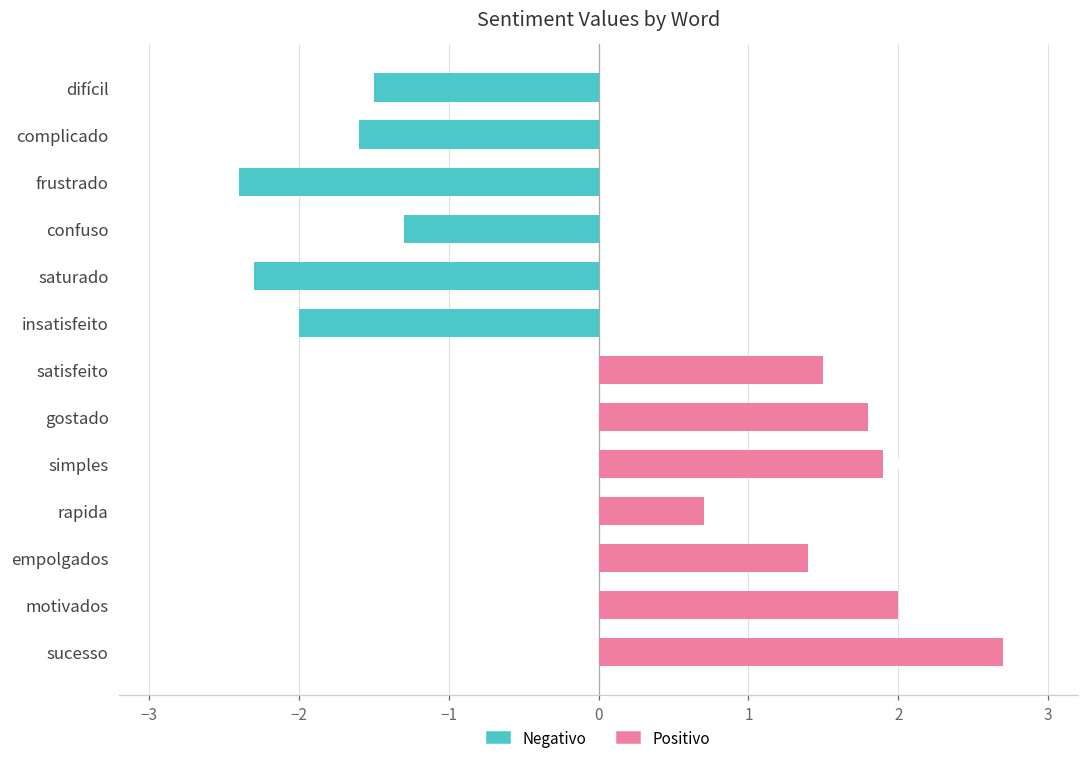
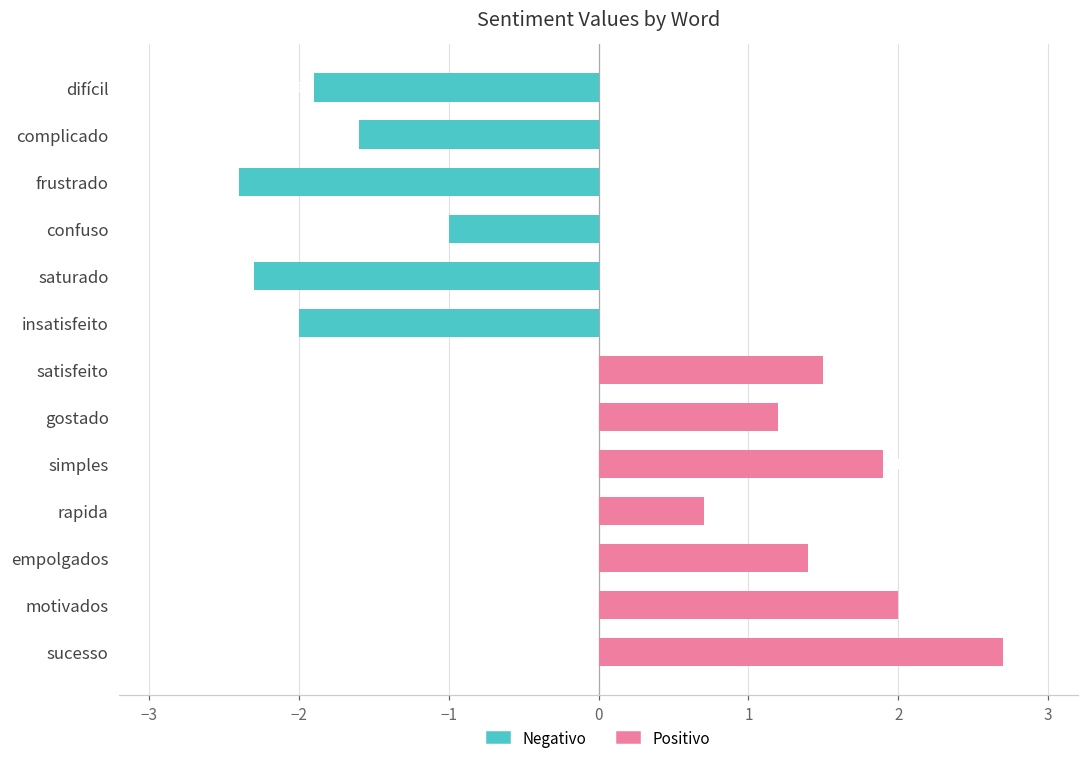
Negativo, difícil: -1.5 -> -1.9
Negativo, confuso: -1.3 -> -1.0
Positivo, gostado: 1.8 -> 1.2
